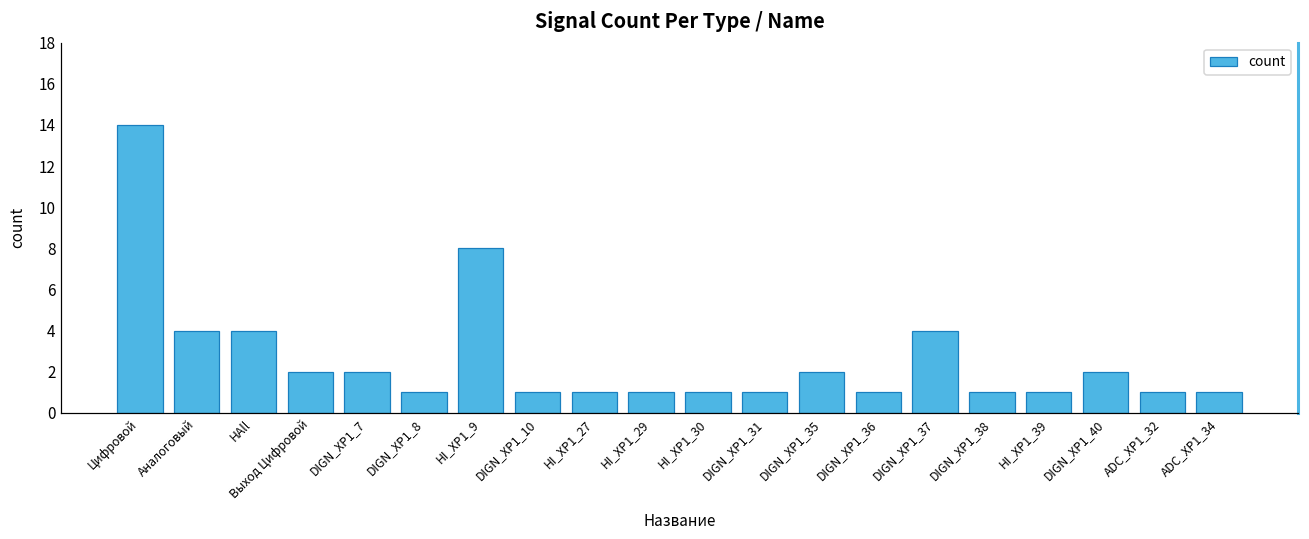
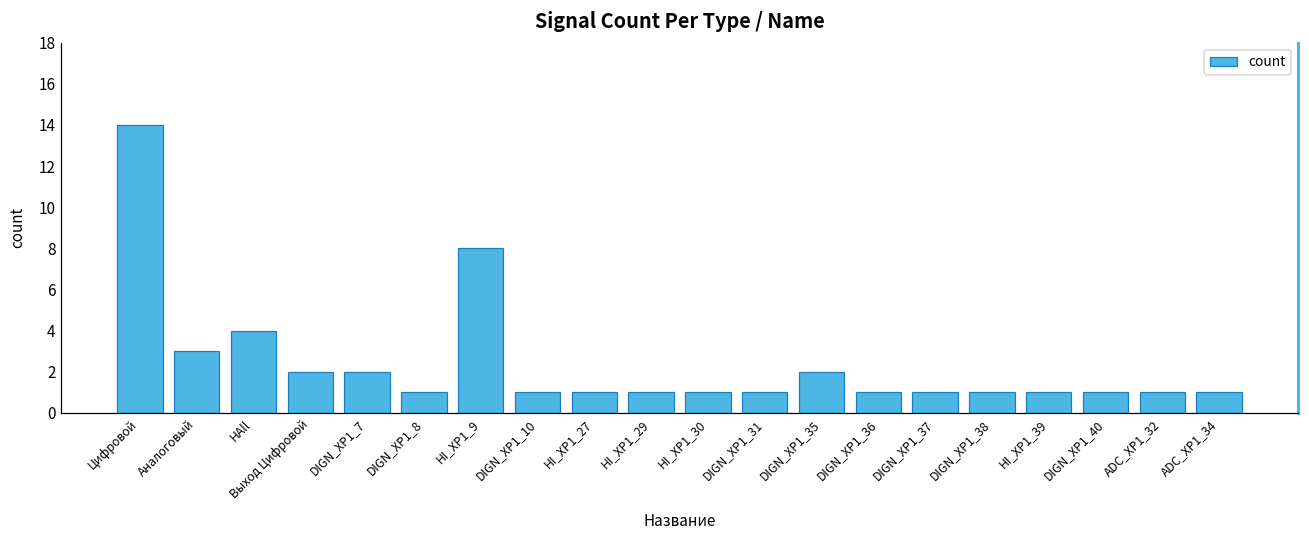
Аналоговый: 4 -> 3
DIGN_XP1_37: 4 -> 1
DIGN_XP1_40: 2 -> 1
